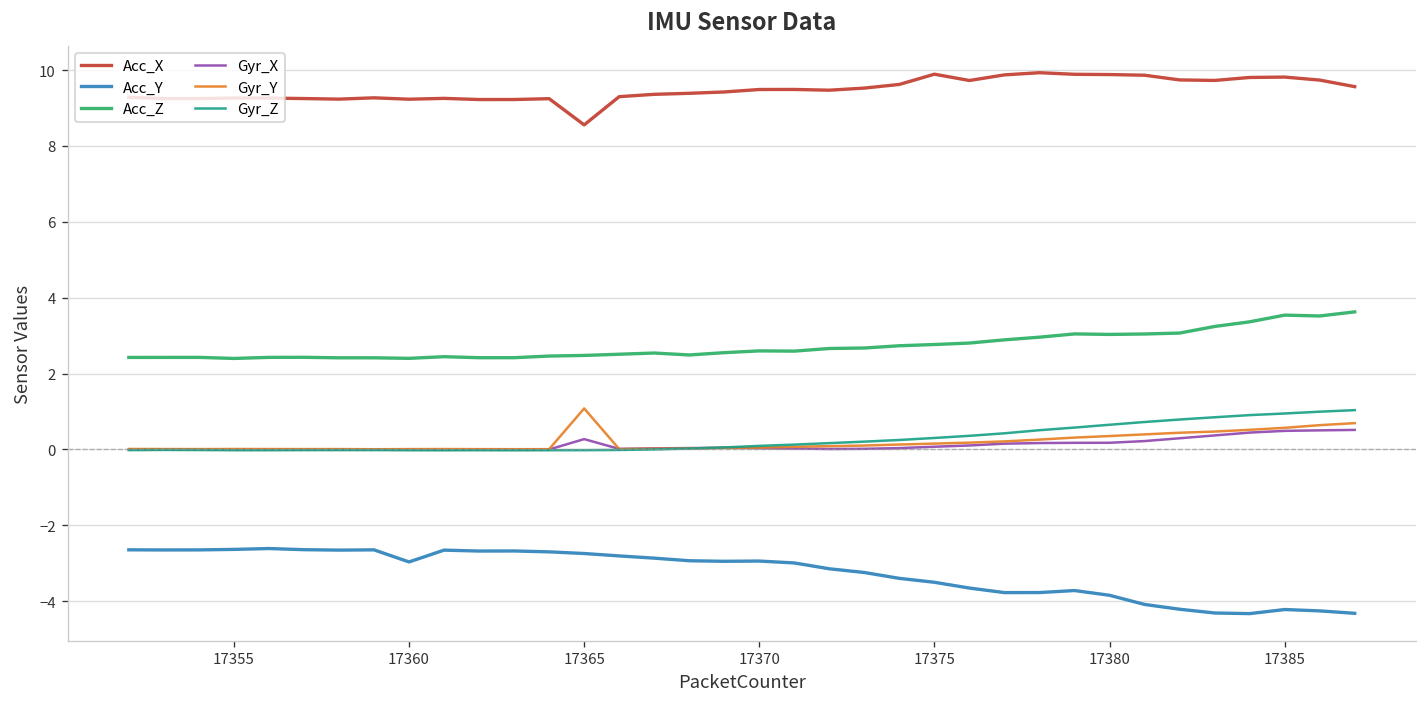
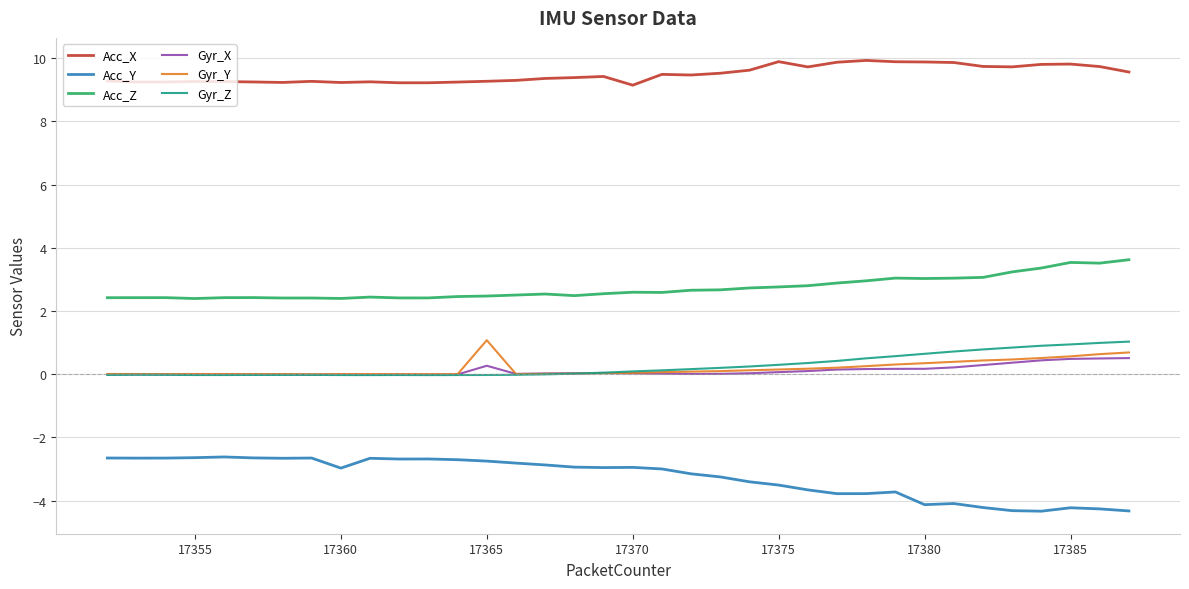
Acc_X, 17365: 8.6 -> 9.3
Acc_X, 17370: 9.5 -> 9.1
Acc_Y, 17380: -3.8 -> -4.1
